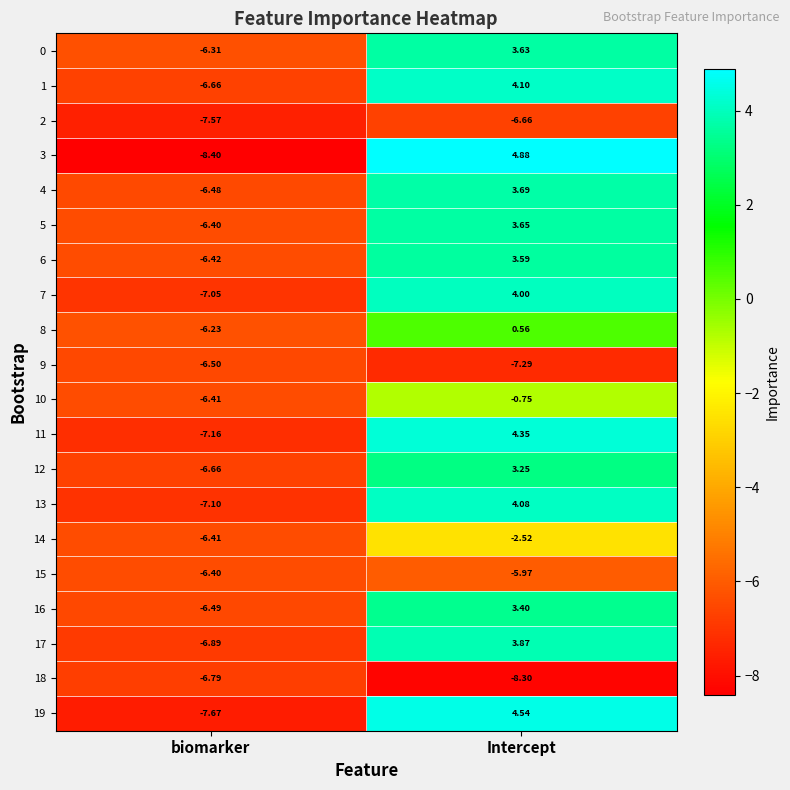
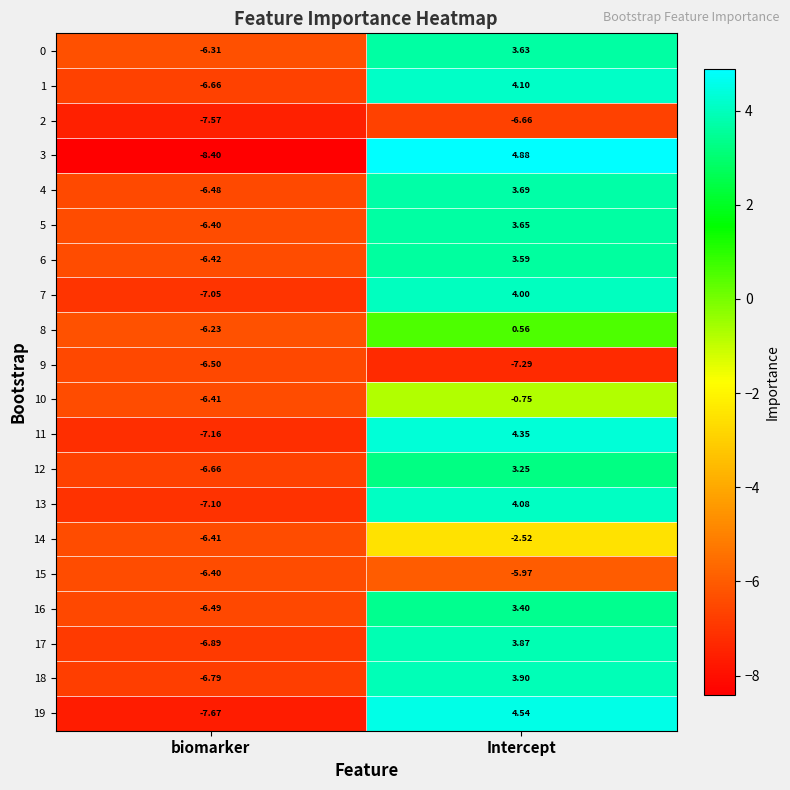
18, Intercept: -8.30 -> 3.90
